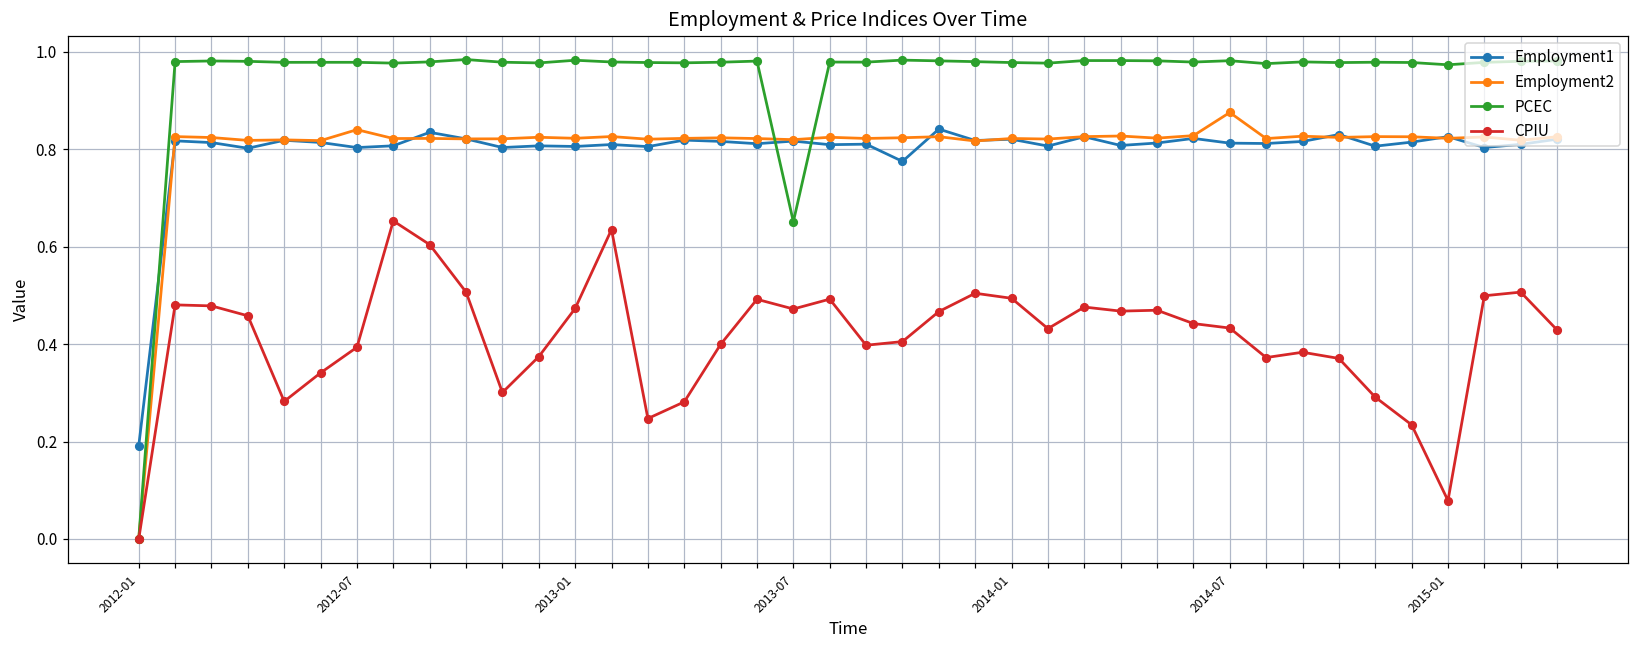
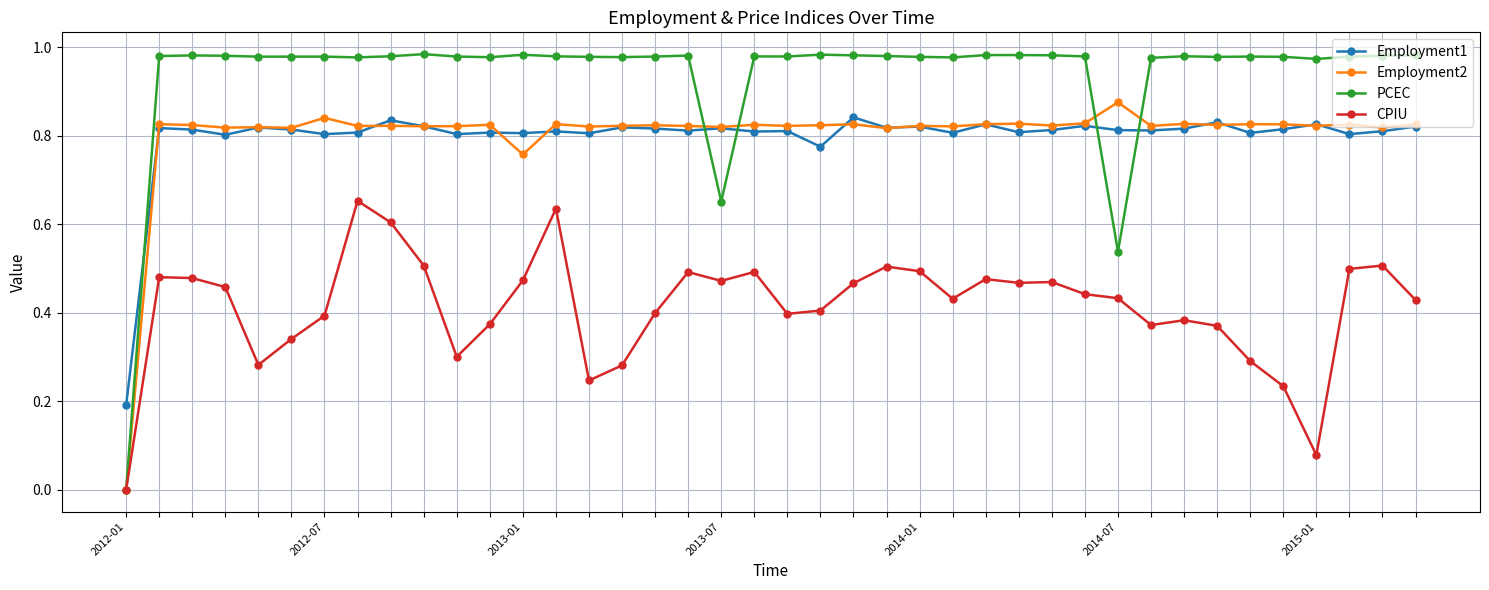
Employment2, 2013-01: 0.82 -> 0.76
PCEC, 2014-07: 0.98 -> 0.54
